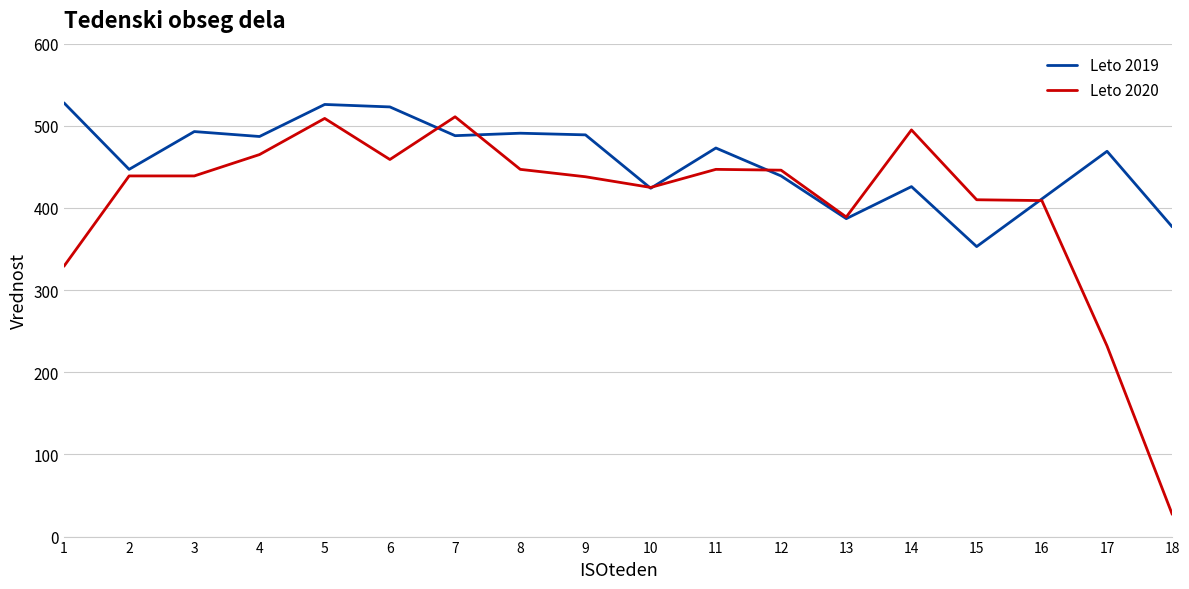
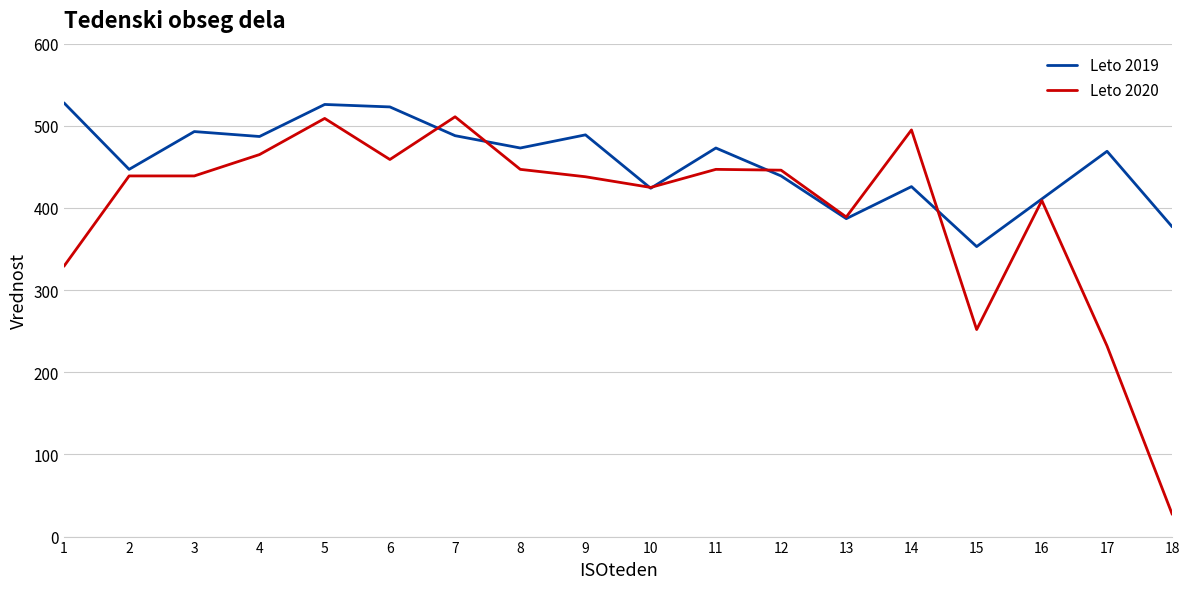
Leto 2019, 8: 490 -> 470
Leto 2020, 15: 410 -> 250
